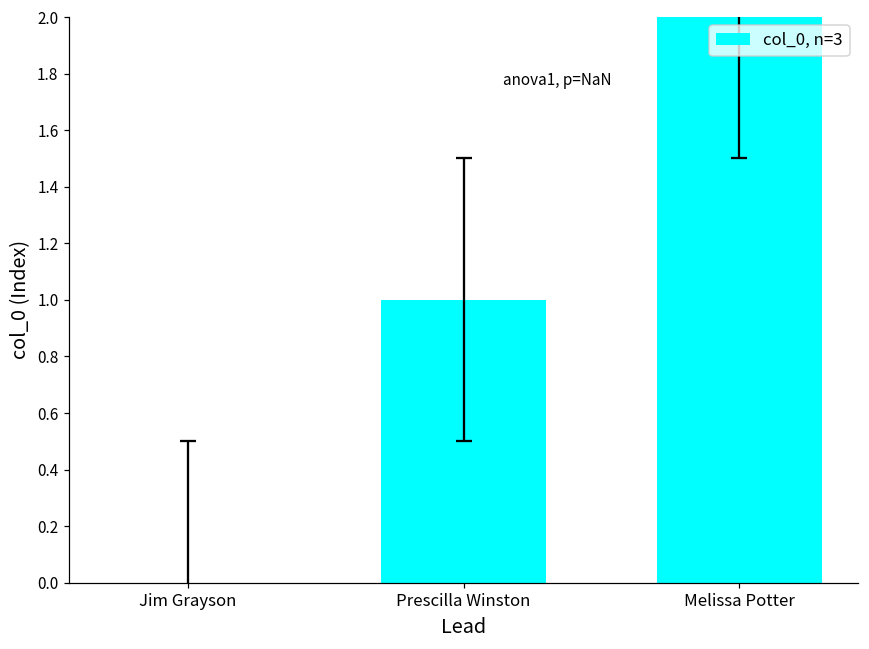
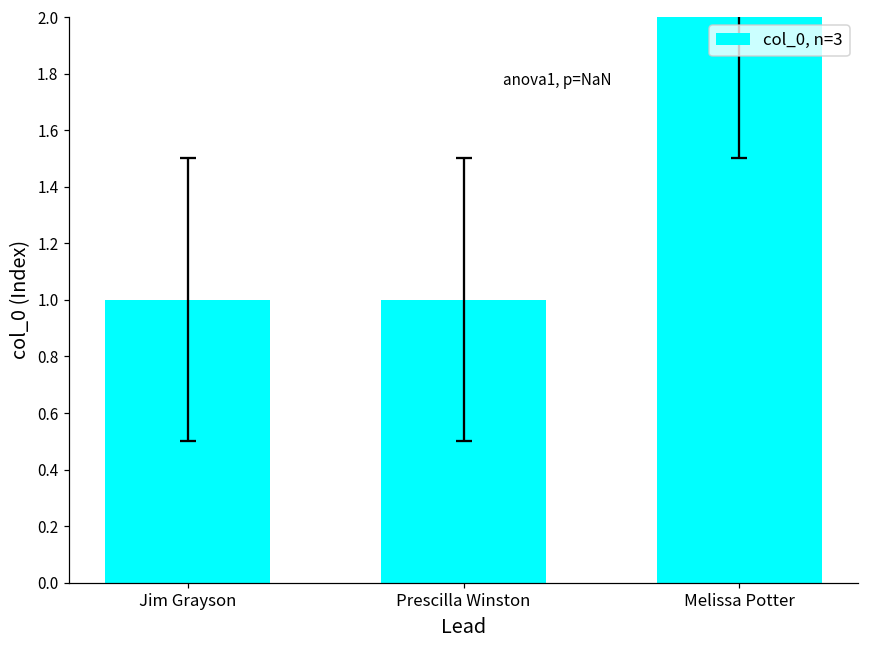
col_0, n=3, Jim Grayson: 0 -> 1
